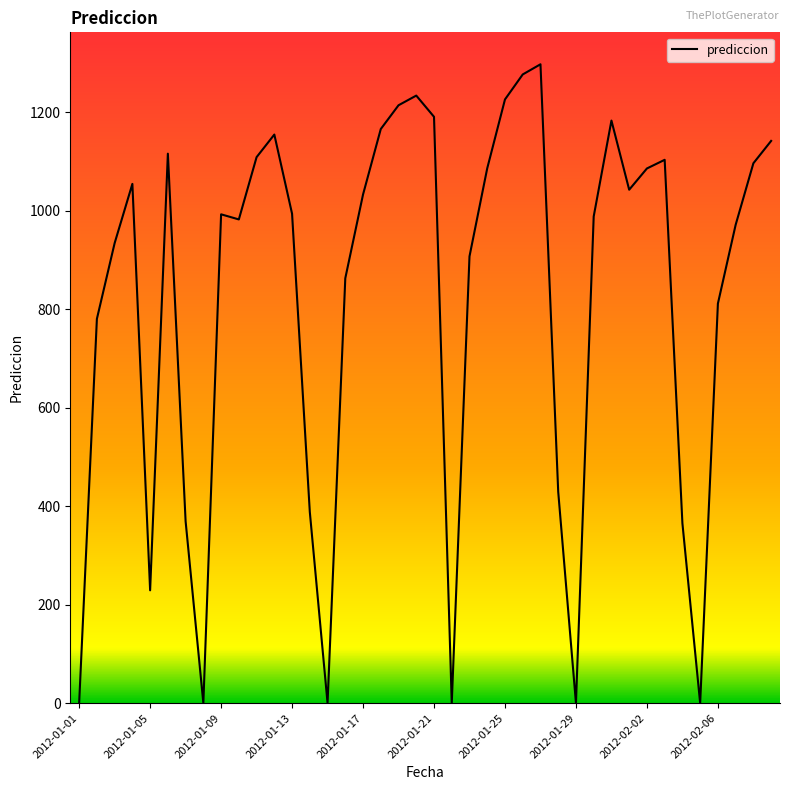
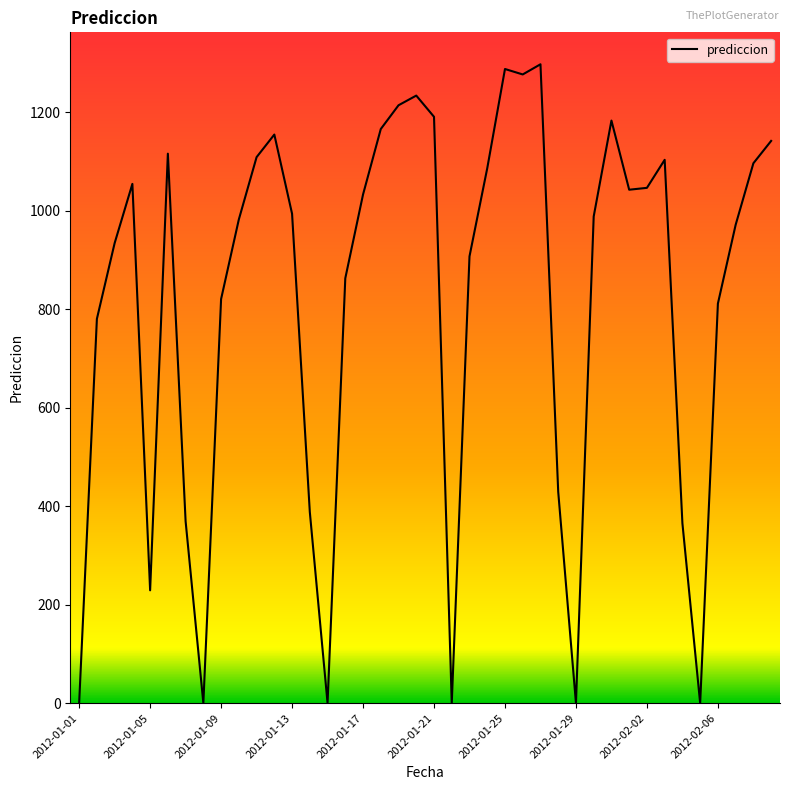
2012-01-09: 990 -> 820
2012-01-25: 1230 -> 1290
2012-02-02: 1090 -> 1050
